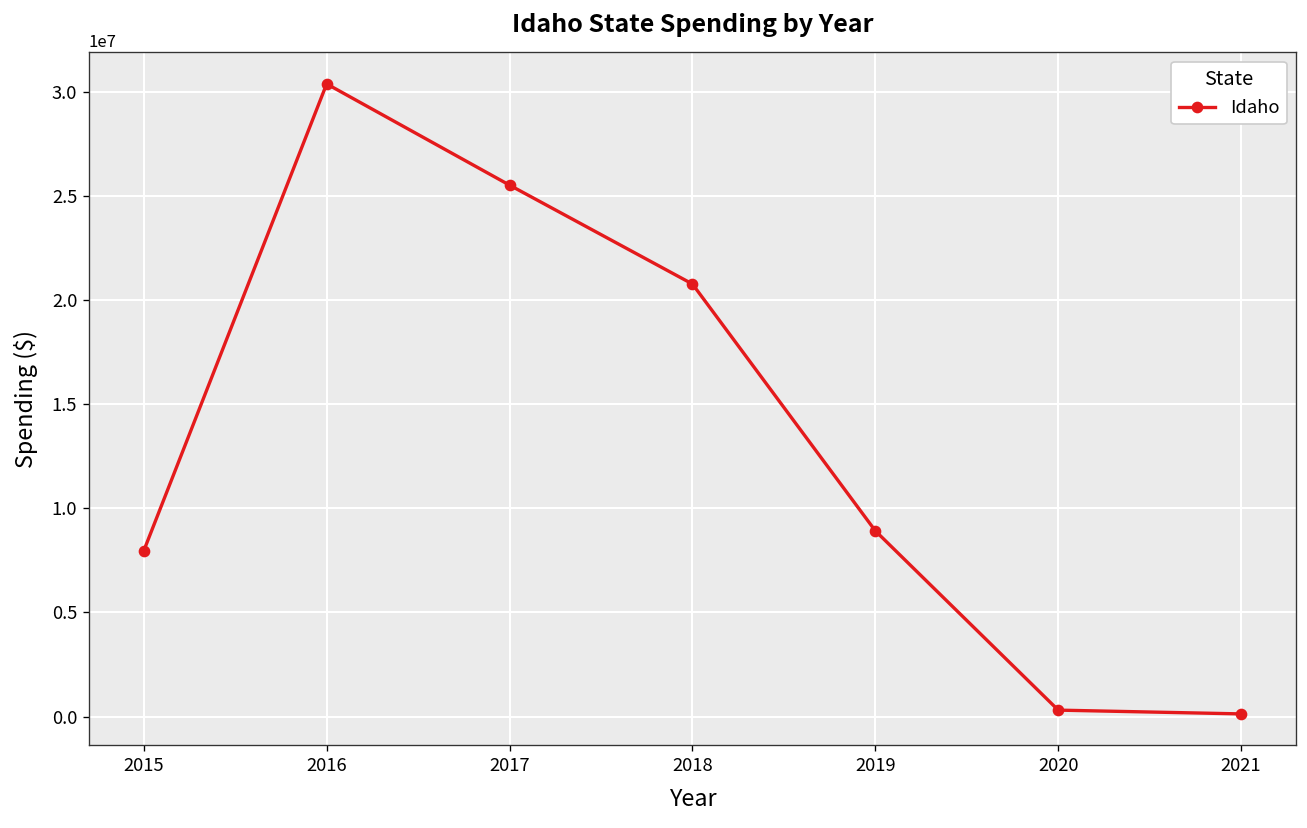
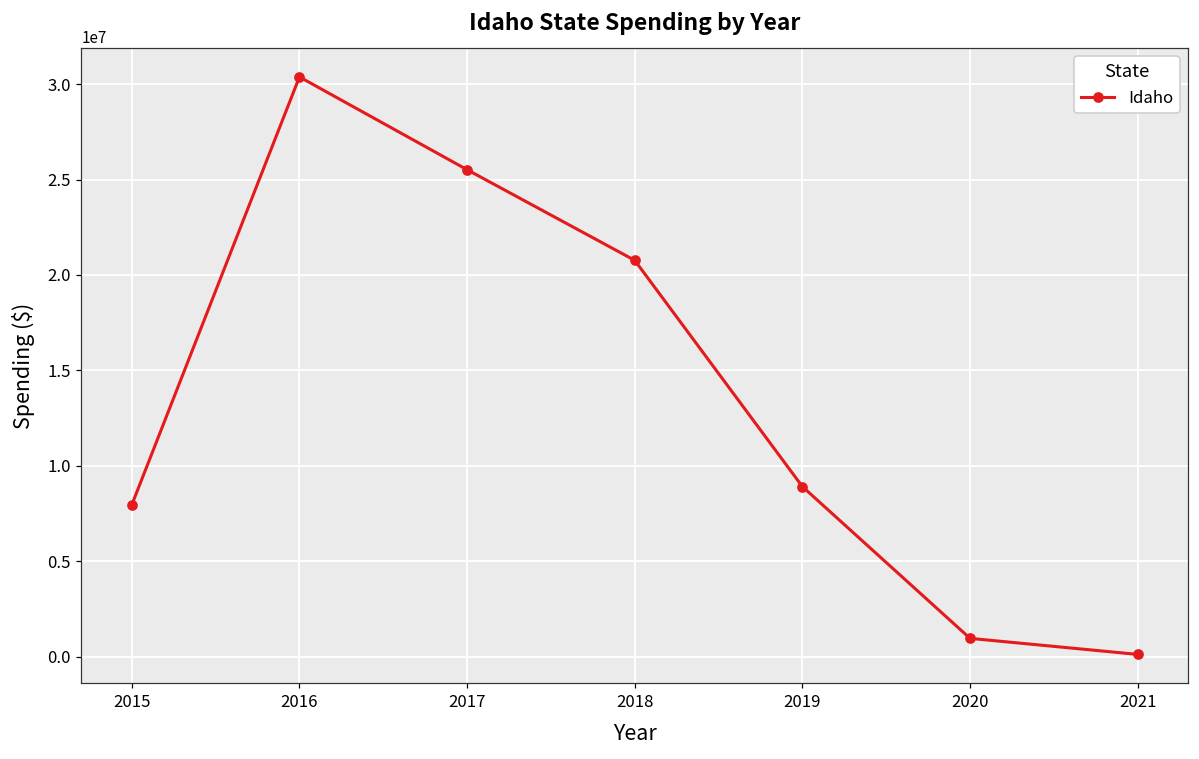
2020: 300000 -> 1000000
